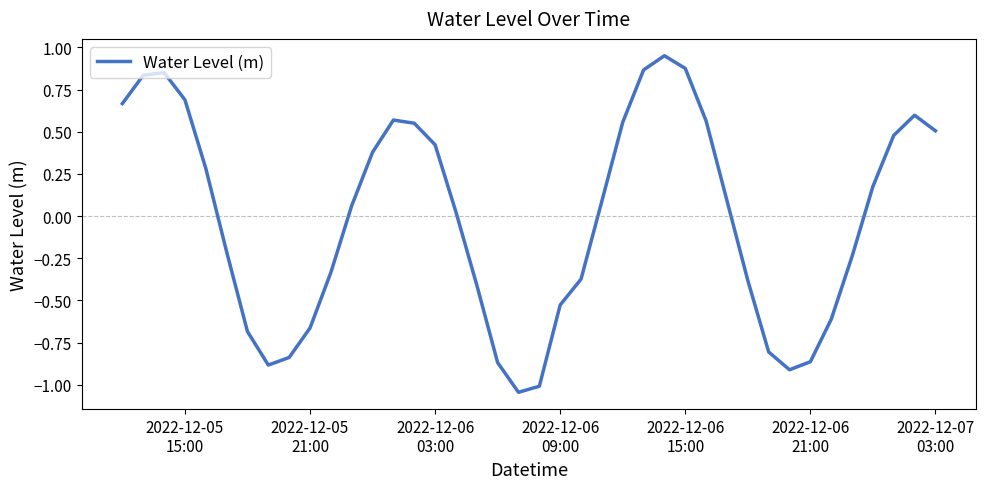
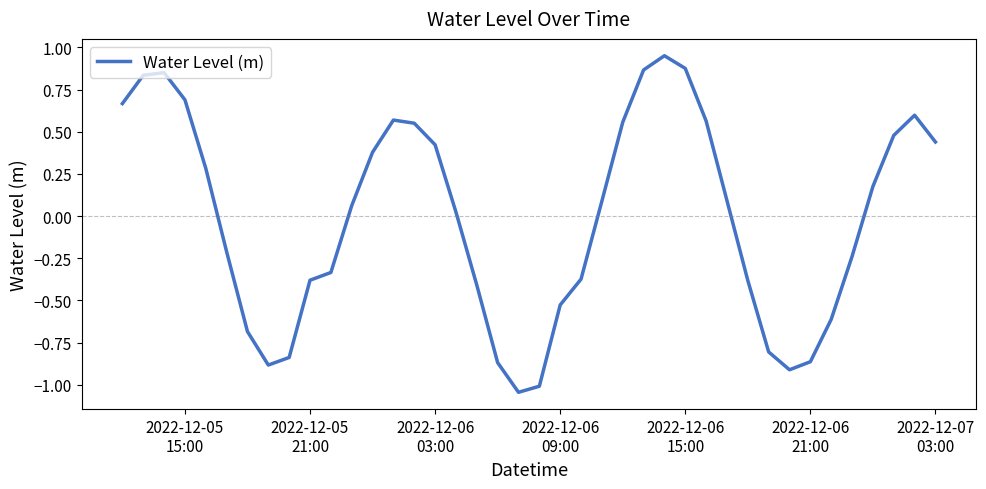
2022-12-05 21:00: -0.66 -> -0.38
2022-12-07 03:00: 0.51 -> 0.44
